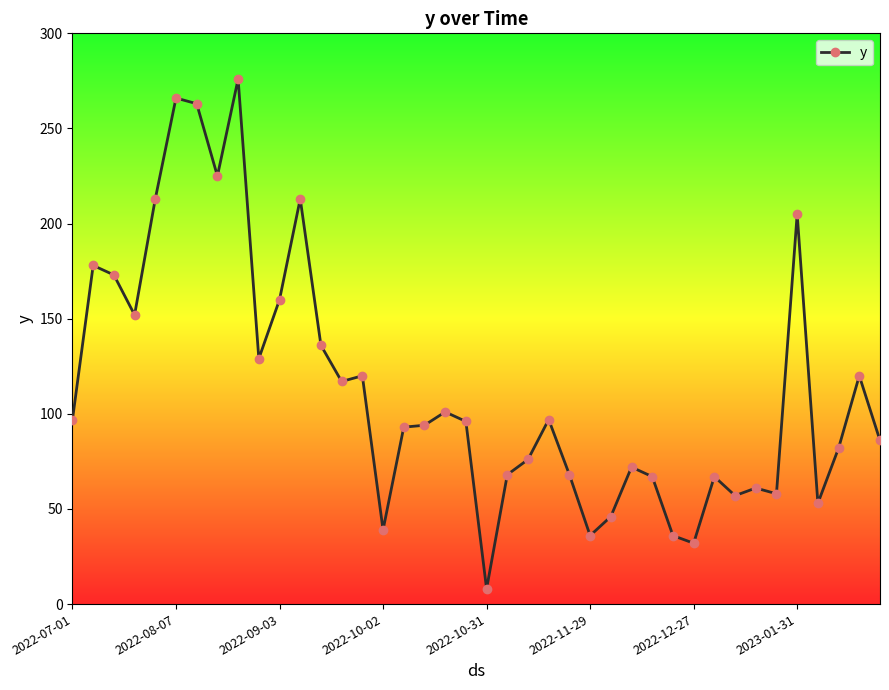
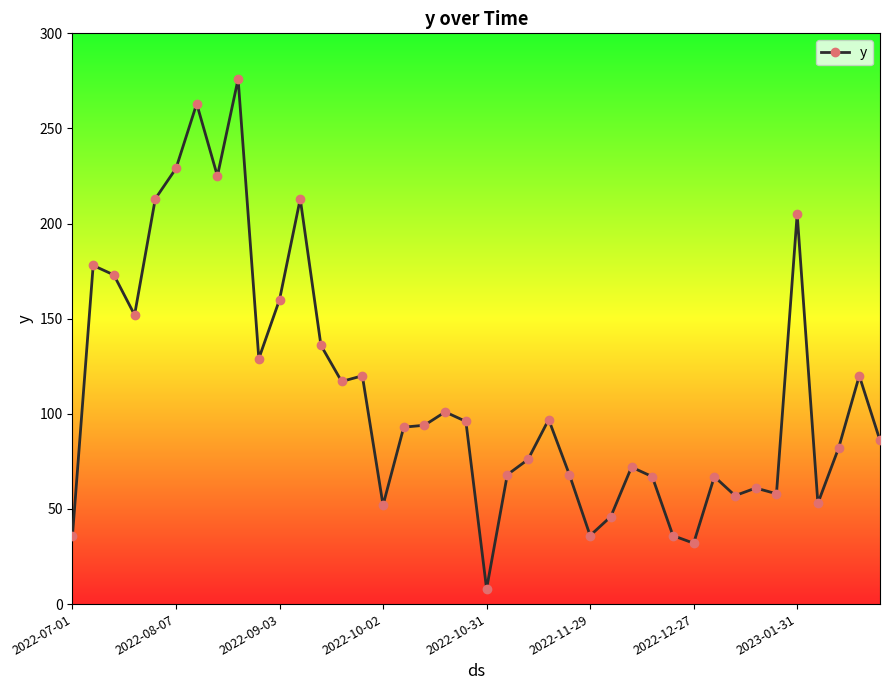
2022-07-01: 97 -> 36
2022-08-07: 266 -> 229
2022-10-02: 39 -> 52
